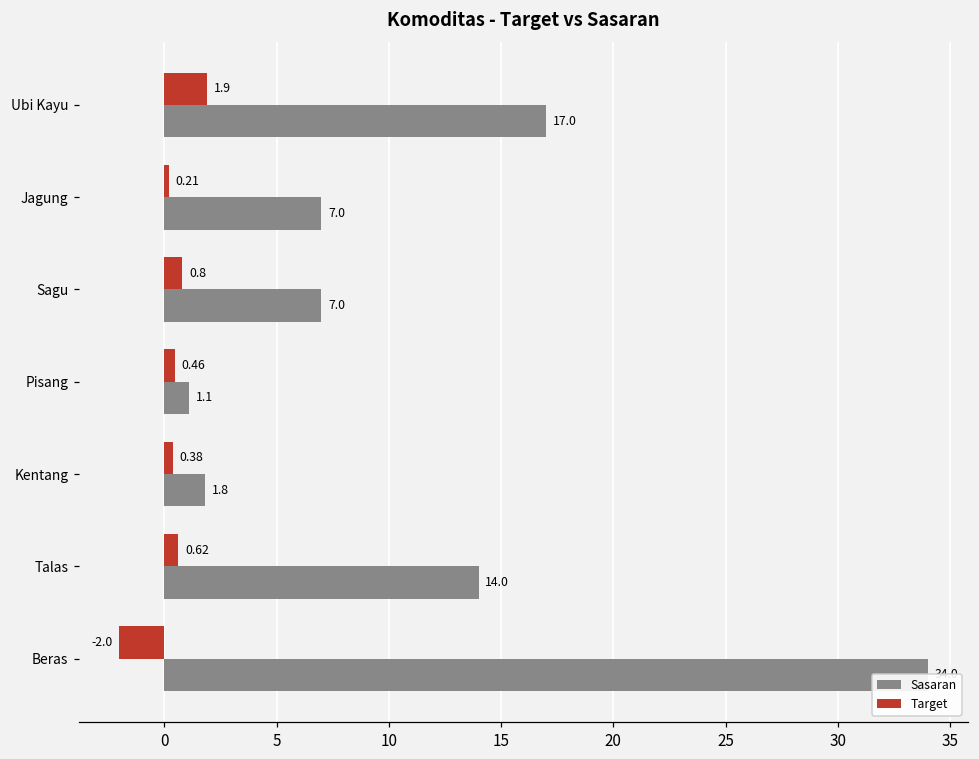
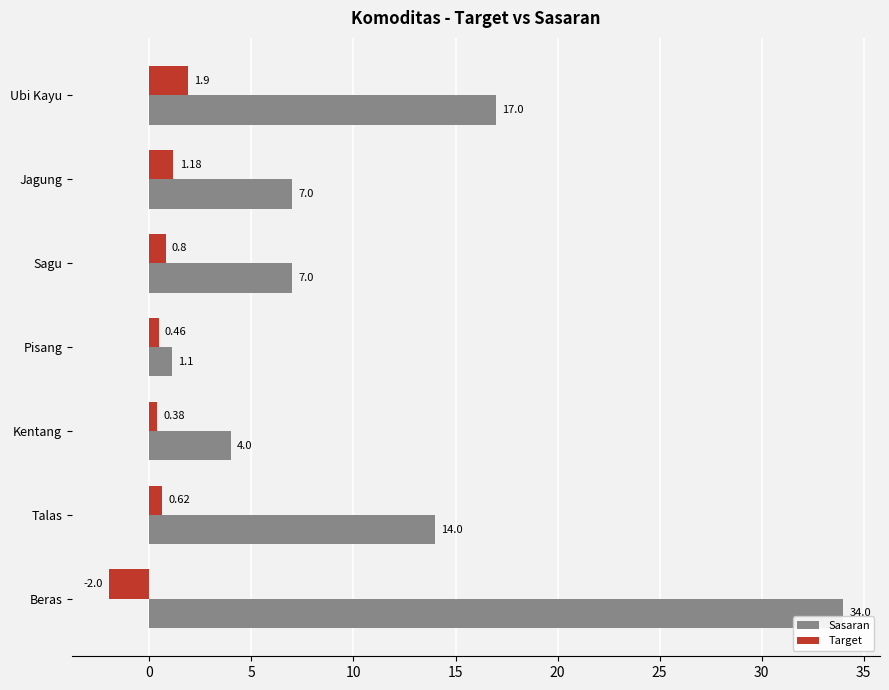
Target, Jagung: 0.21 -> 1.18
Sasaran, Kentang: 1.8 -> 4.0
